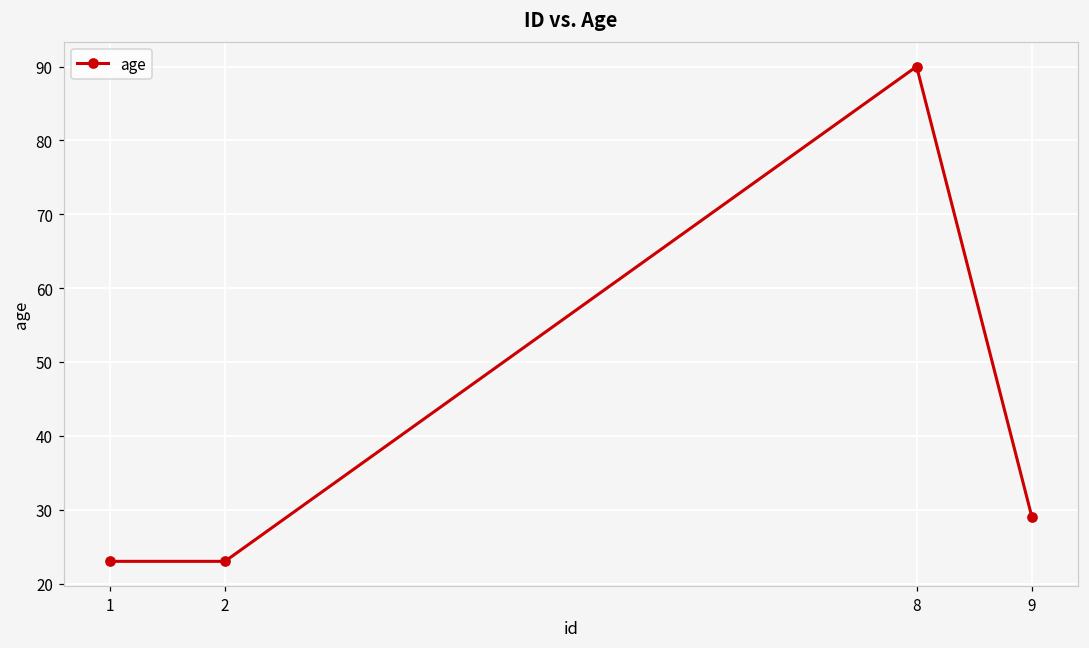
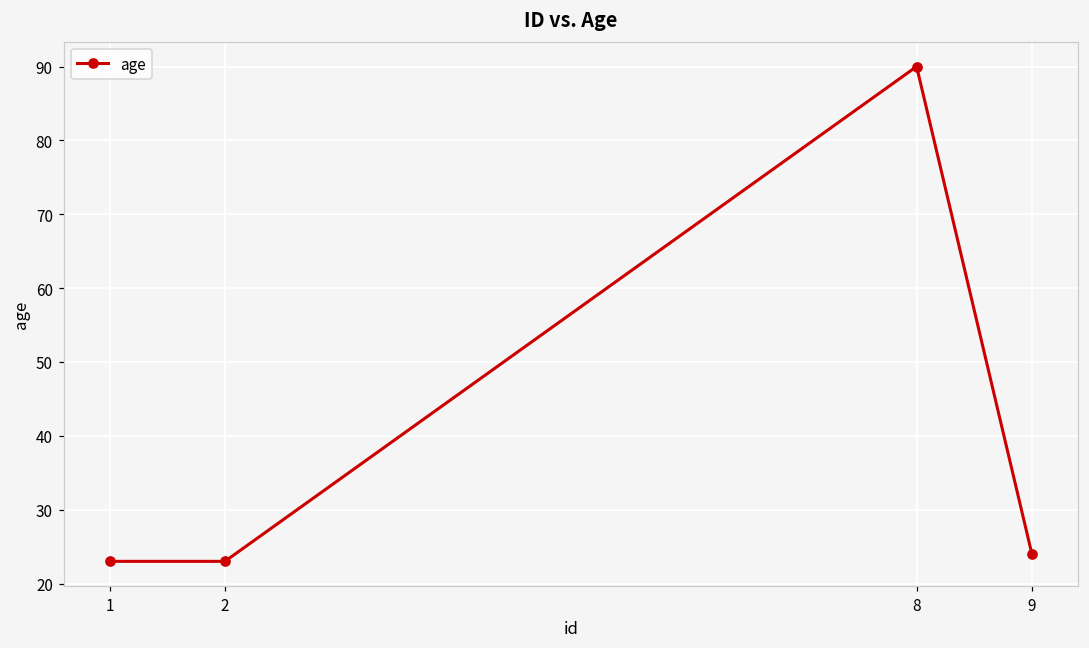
9: 29 -> 24
